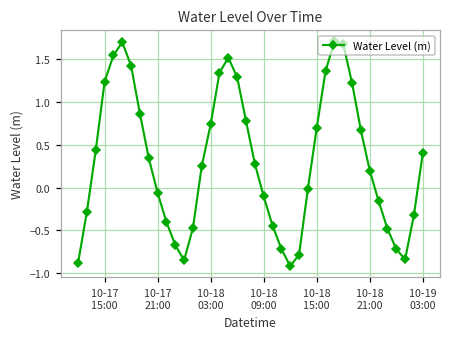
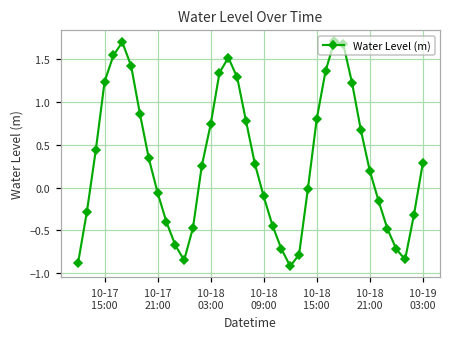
10-18 15:00: 0.7 -> 0.8
10-19 03:00: 0.4 -> 0.3
